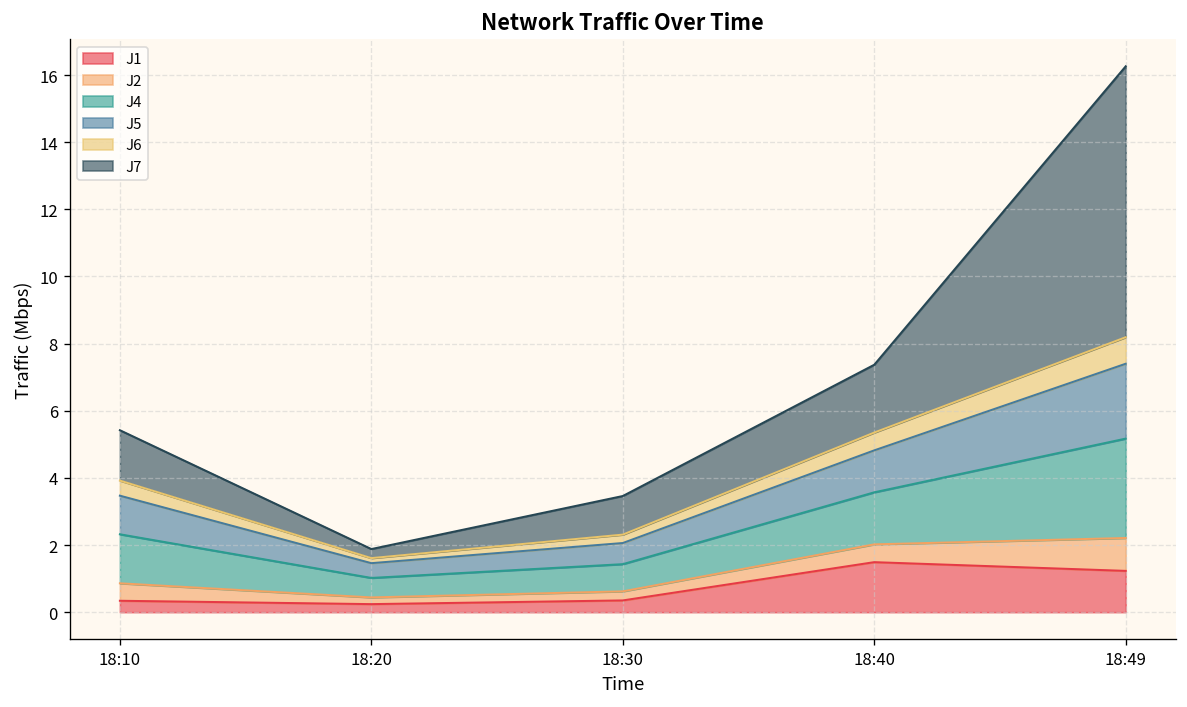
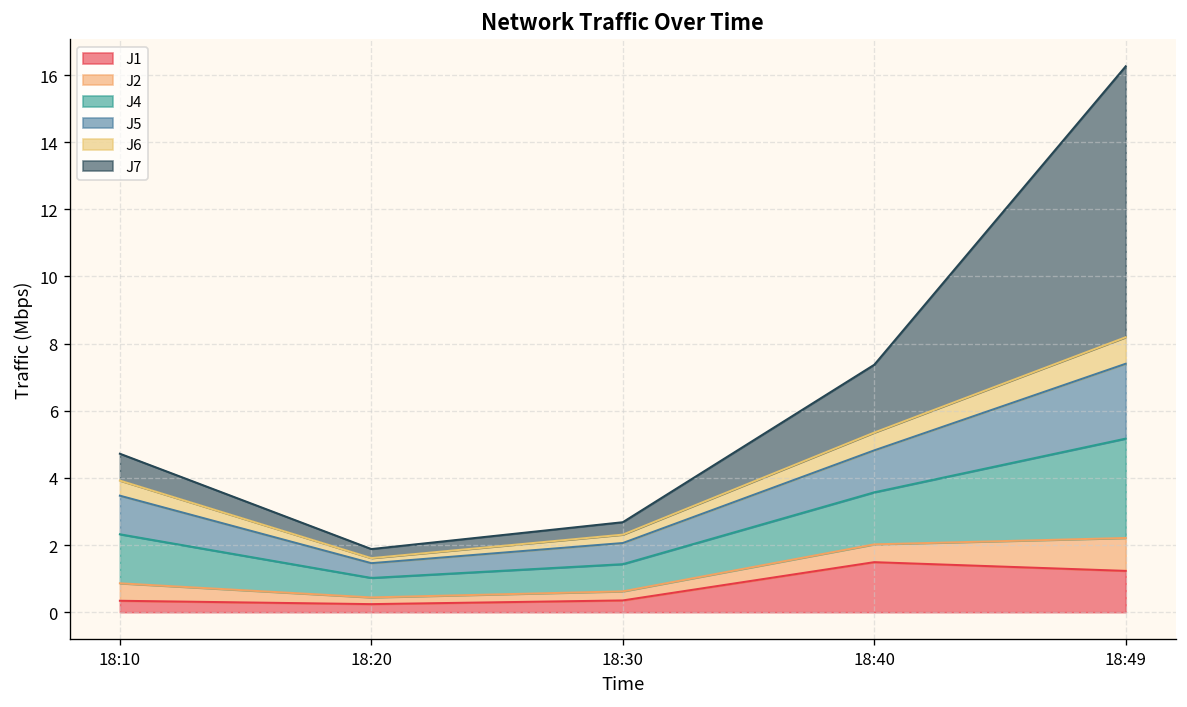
J7, 18:10: 1.5 -> 0.8
J7, 18:30: 1.2 -> 0.4
